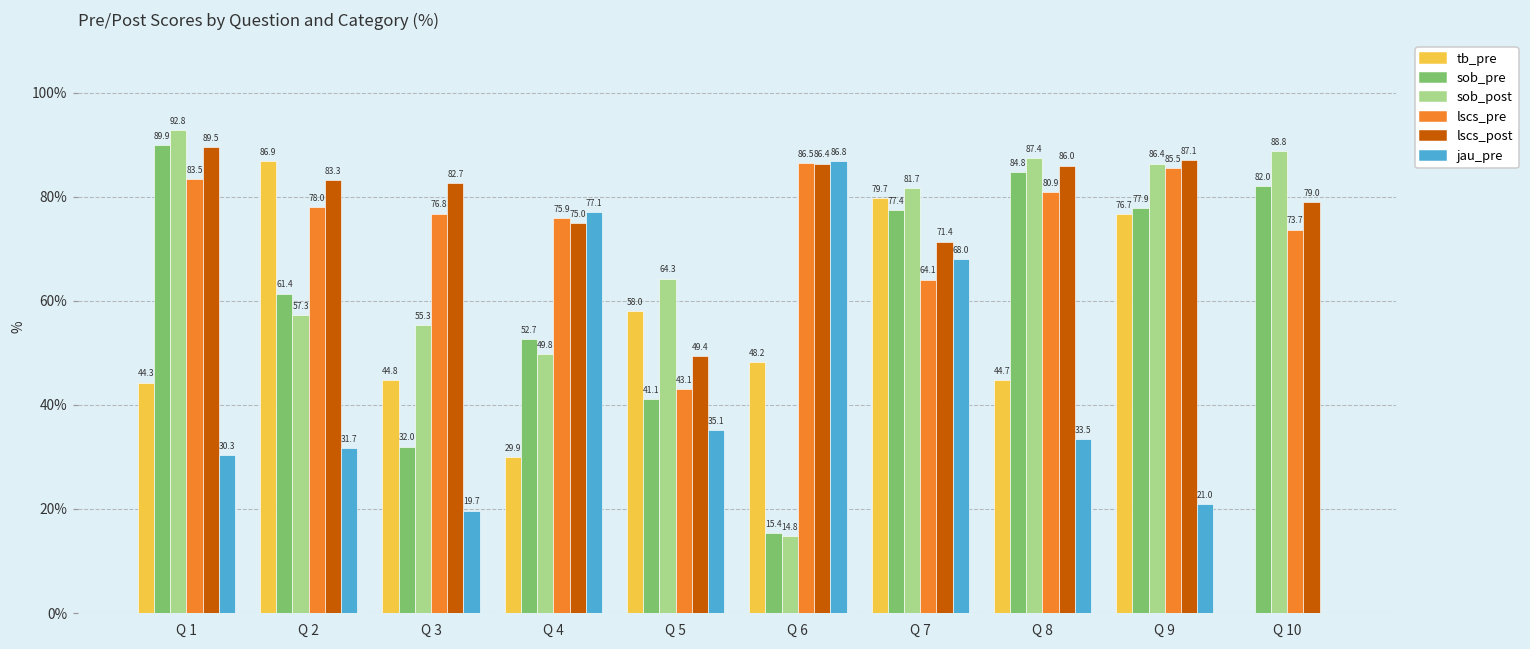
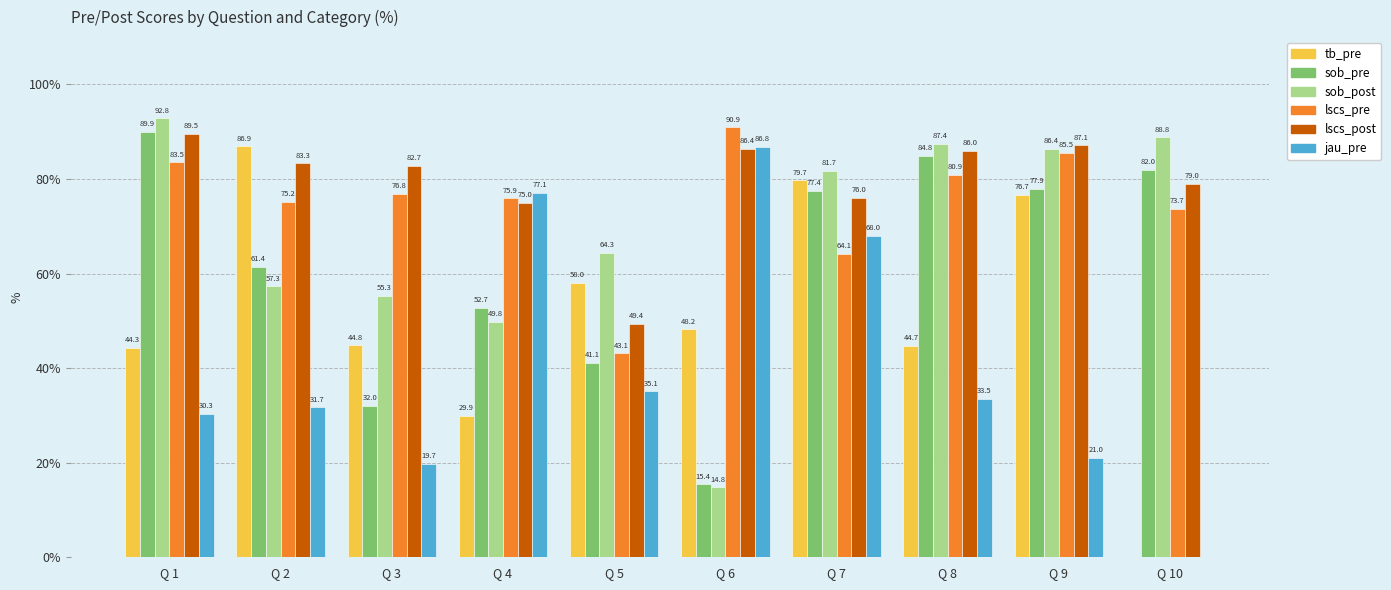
lscs_pre, Q 2: 78.0 -> 75.2
lscs_pre, Q 6: 86.5 -> 90.9
lscs_post, Q 7: 71.4 -> 76.0
